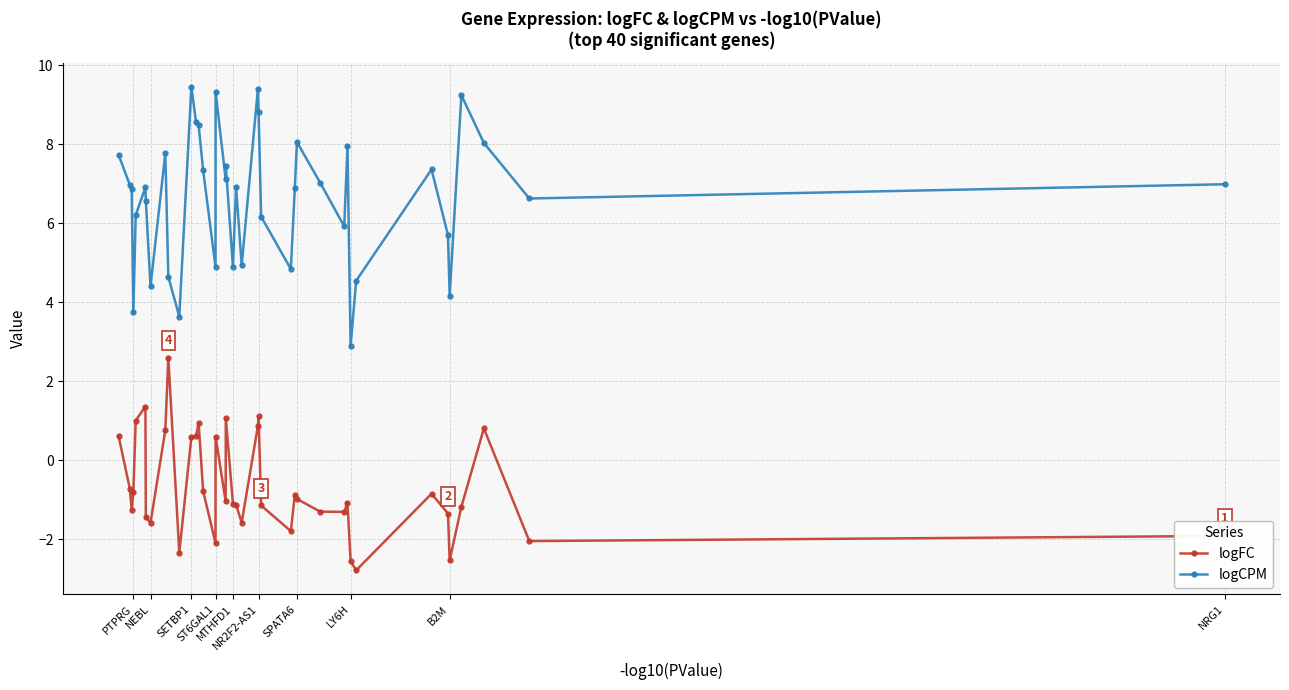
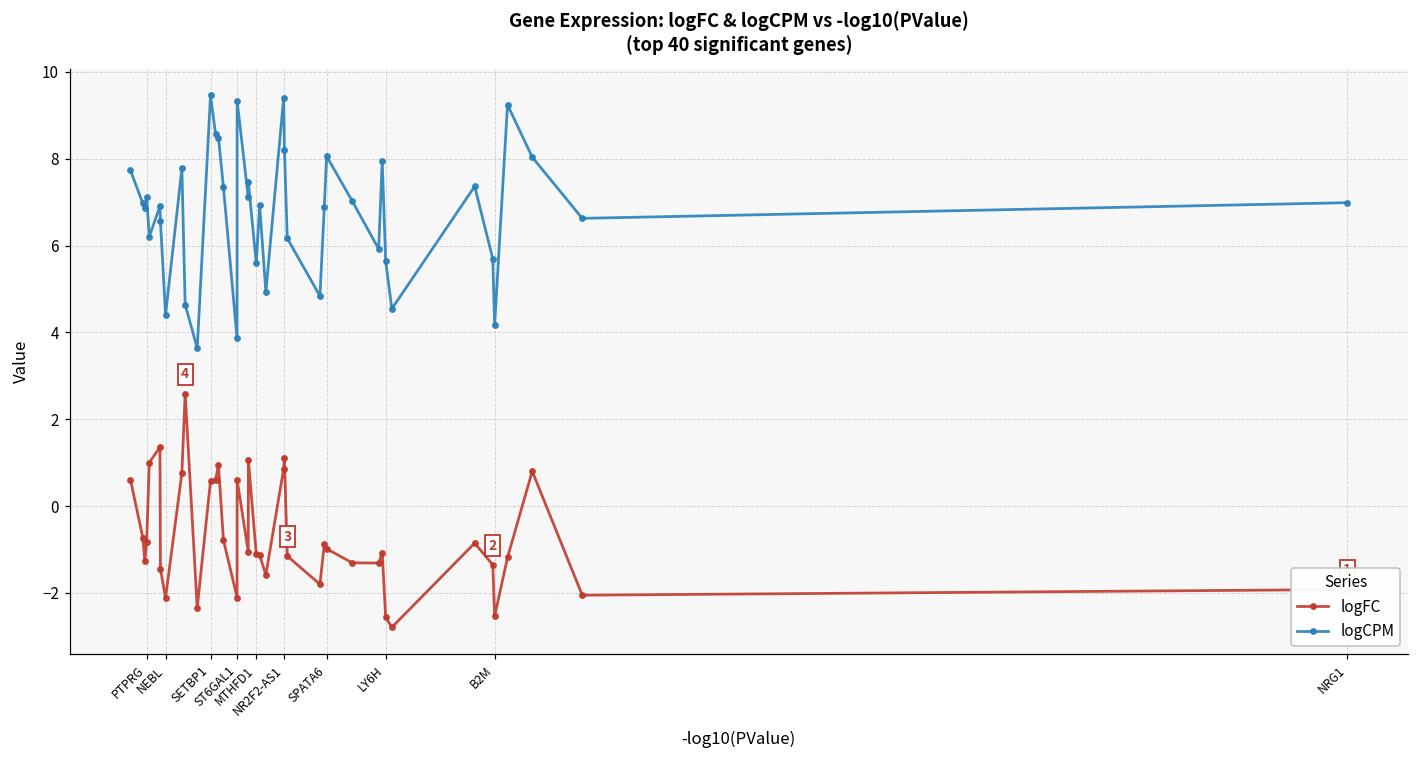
logCPM, PTPRG: 3.7 -> 7.1
logFC, NEBL: -1.6 -> -2.1
logCPM, ST6GAL1: 4.9 -> 3.9
logCPM, MTHFD1: 4.9 -> 5.6
logCPM, NR2F2-AS1: 8.8 -> 8.2
logCPM, LY6H: 2.9 -> 5.6
